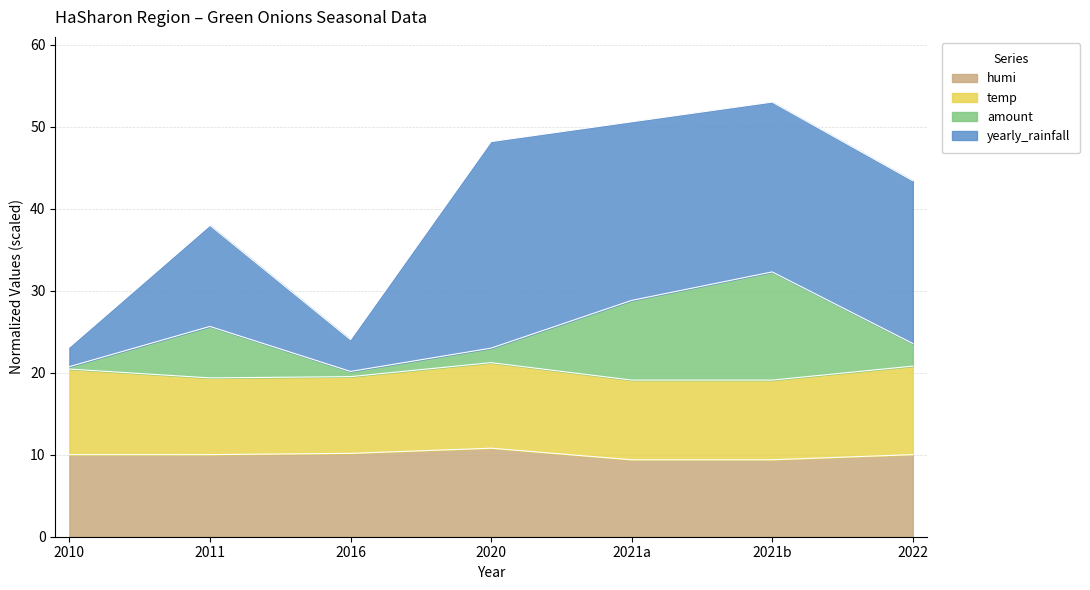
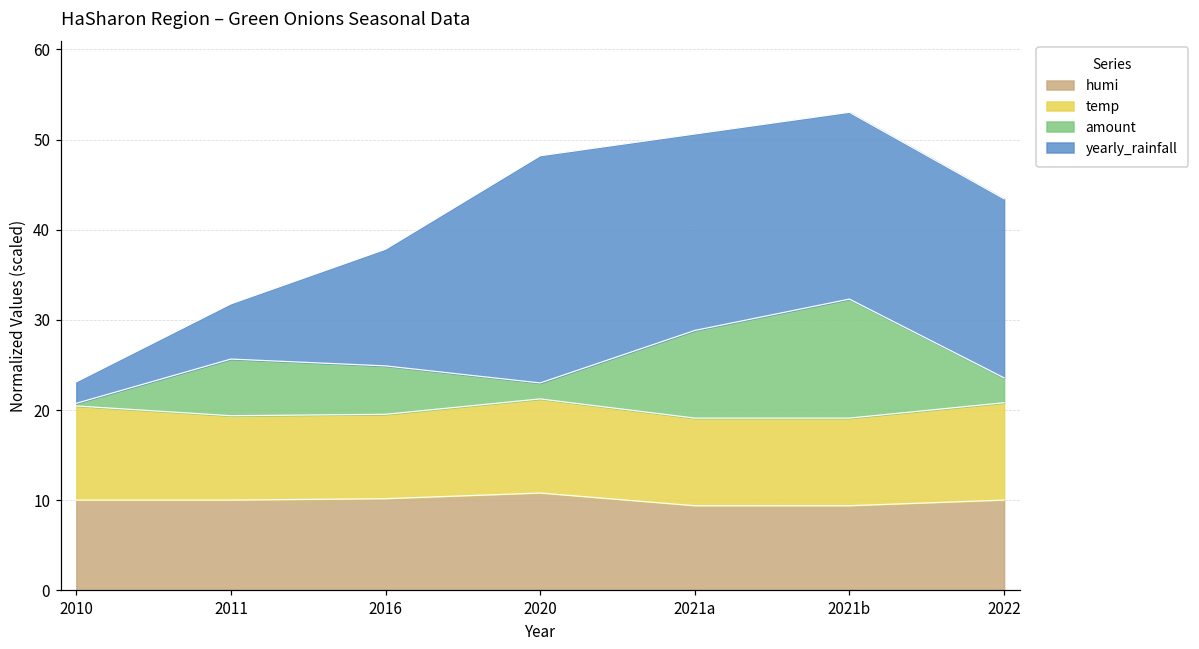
yearly_rainfall, 2011: 12 -> 6
amount, 2016: 1 -> 5
yearly_rainfall, 2016: 4 -> 13
